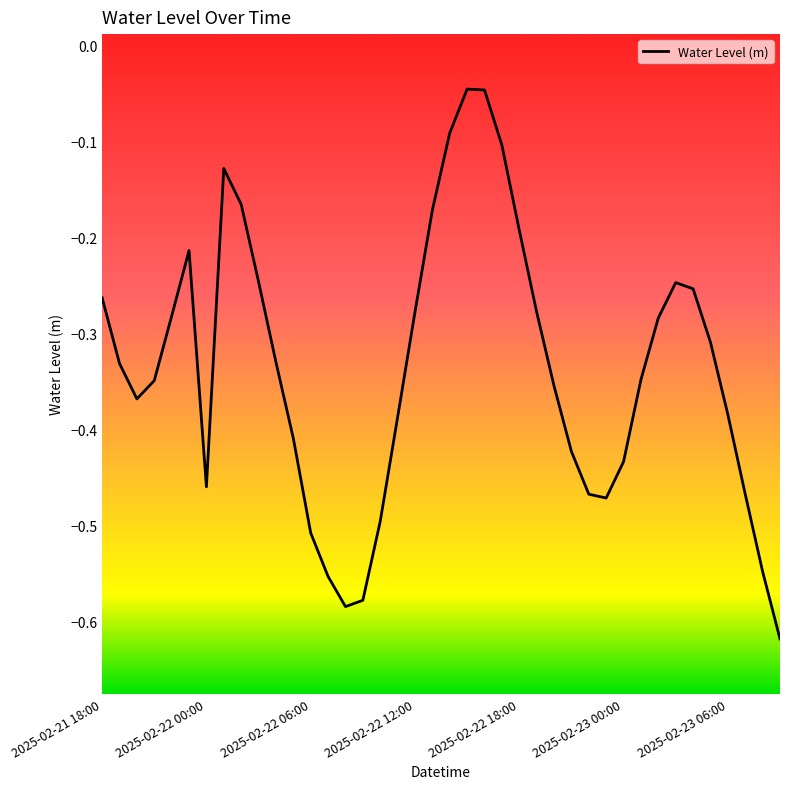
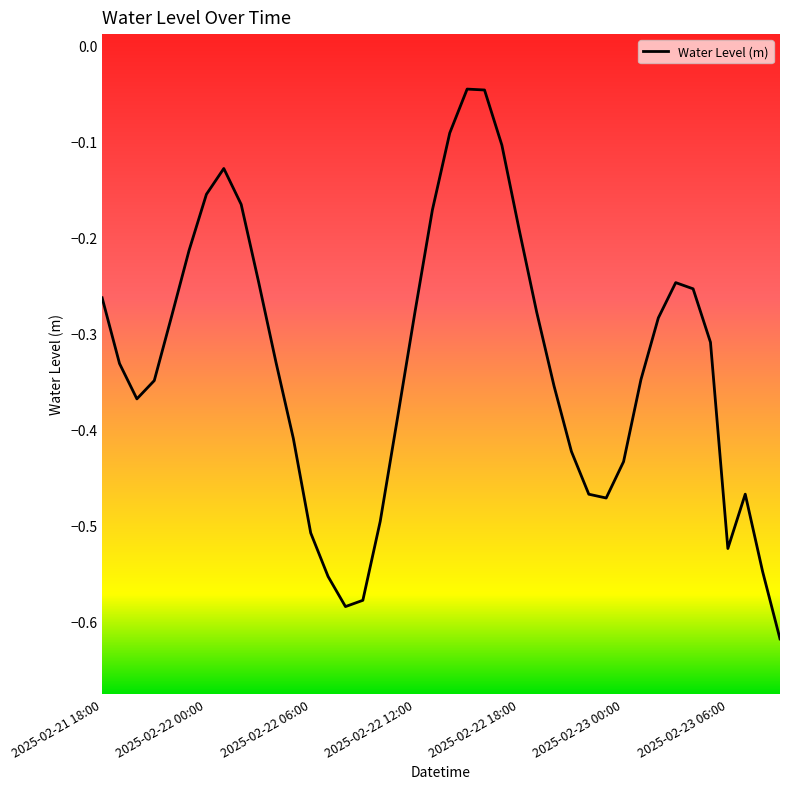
2025-02-22 00:00: -0.46 -> -0.16
2025-02-23 06:00: -0.38 -> -0.52
